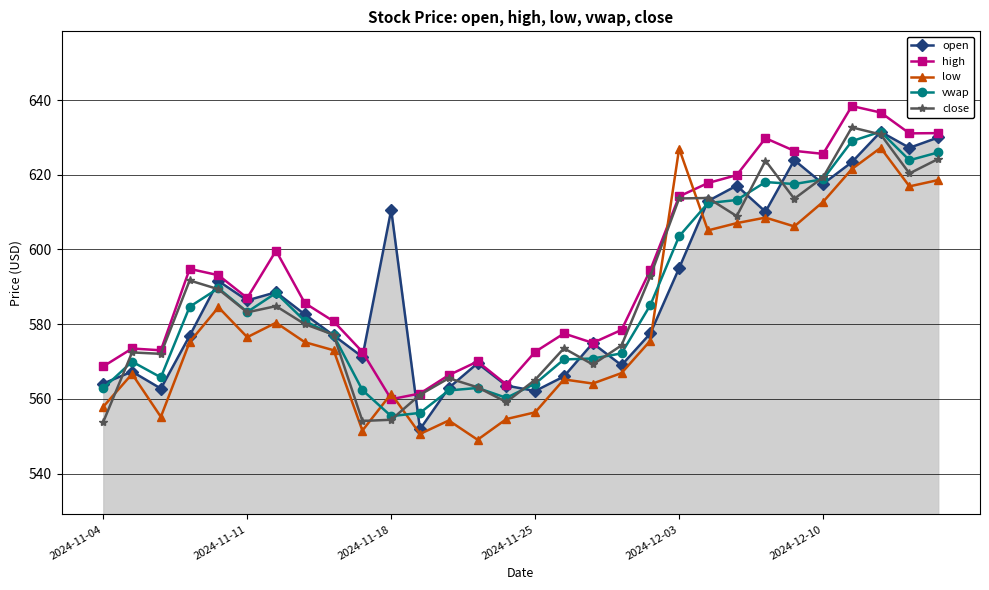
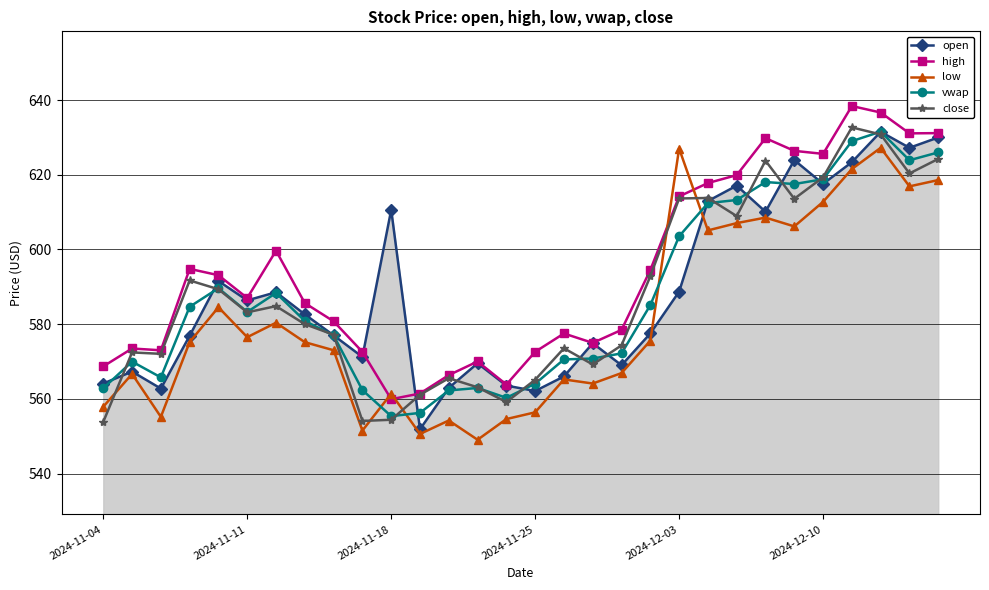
open, 2024-12-03: 595 -> 589
